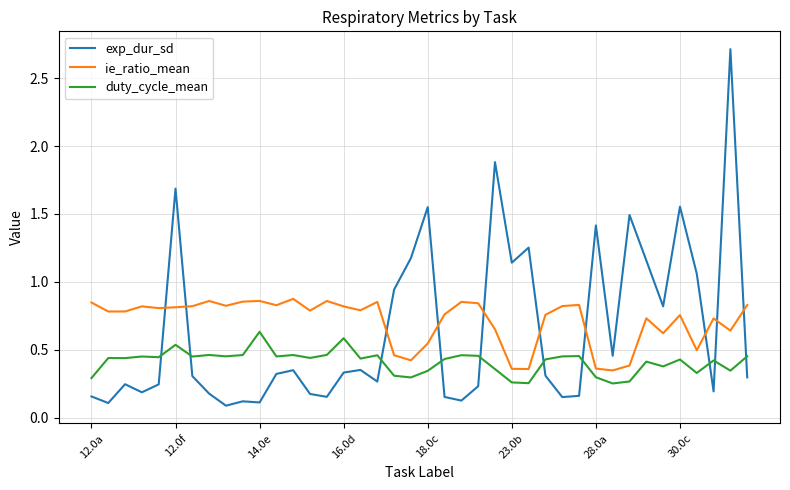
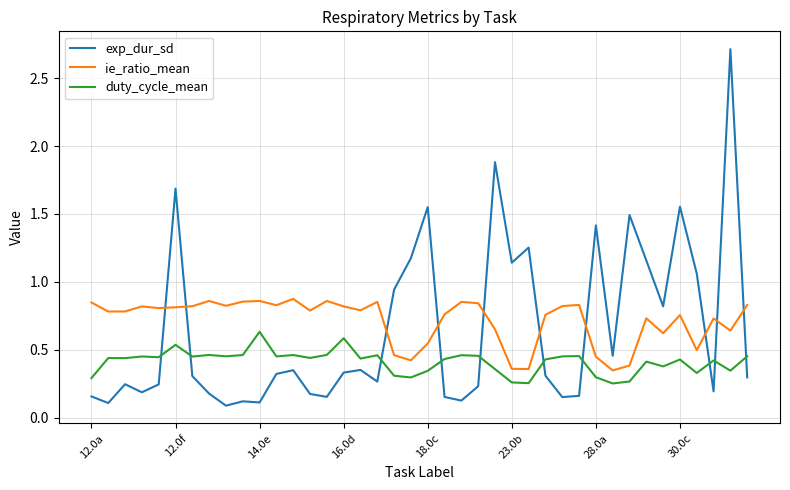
ie_ratio_mean, 28.0a: 0.36 -> 0.45
